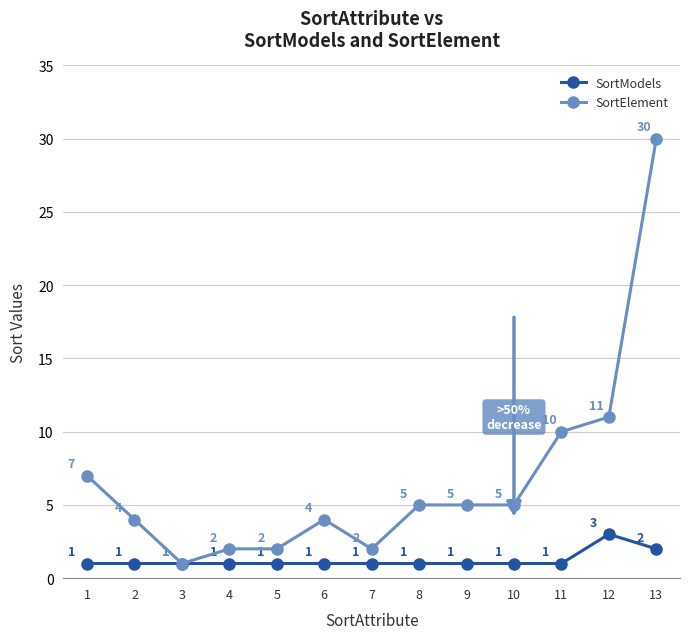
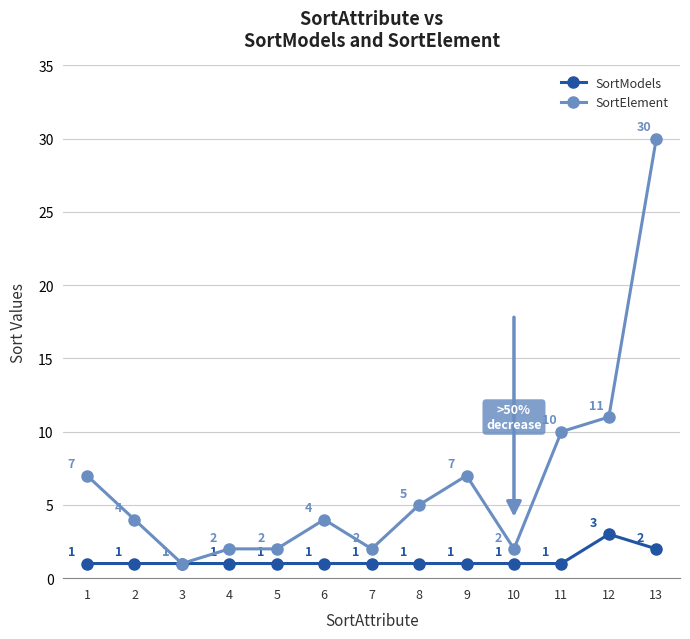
SortElement, 9: 5 -> 7
SortElement, 10: 5 -> 2
